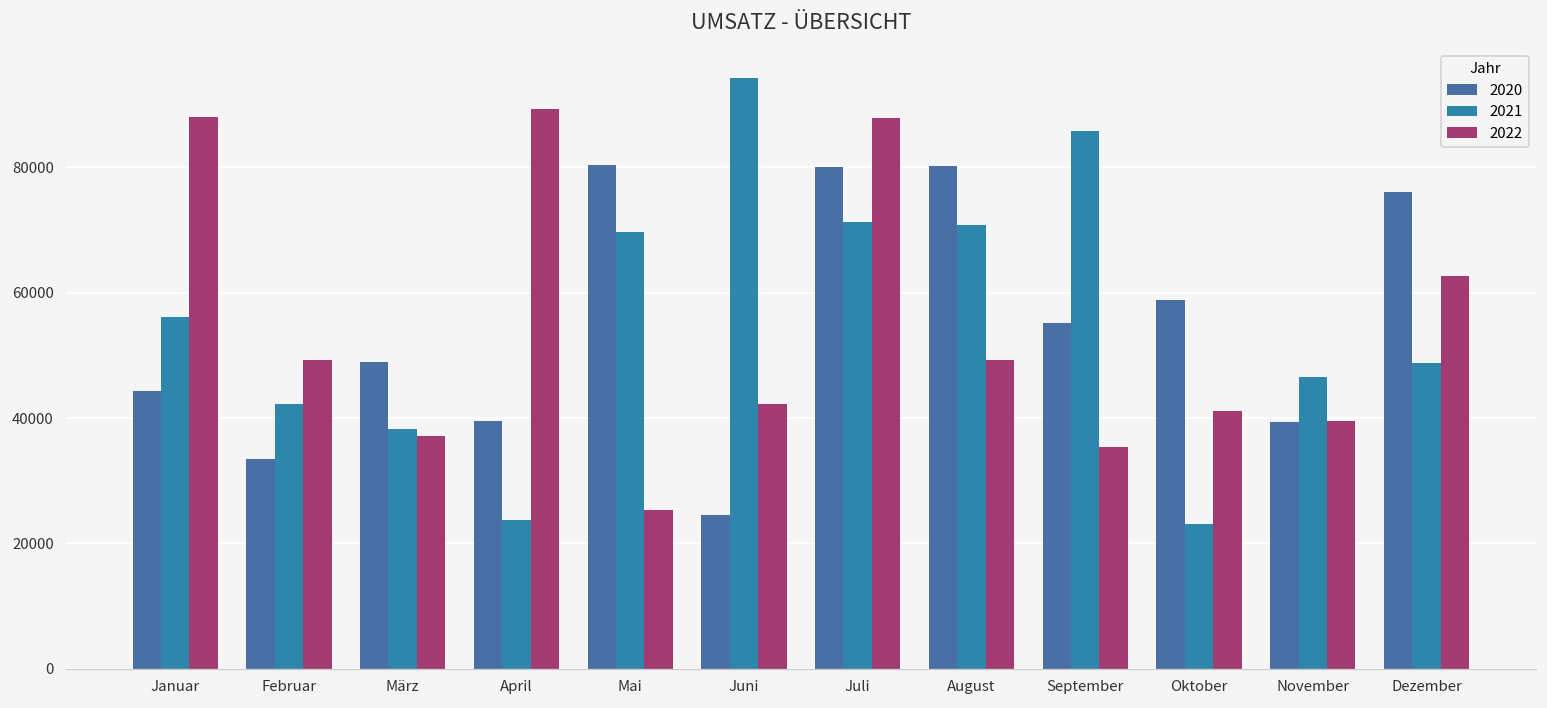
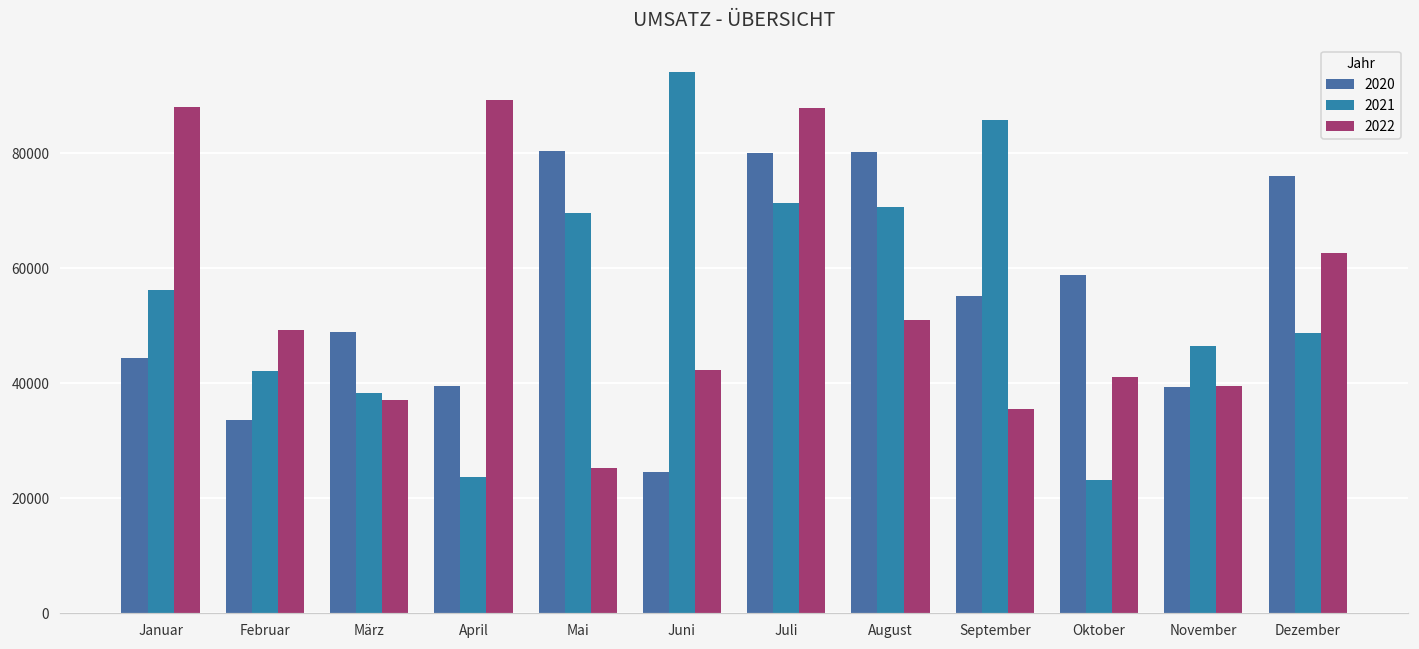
2022, August: 49000 -> 51000
